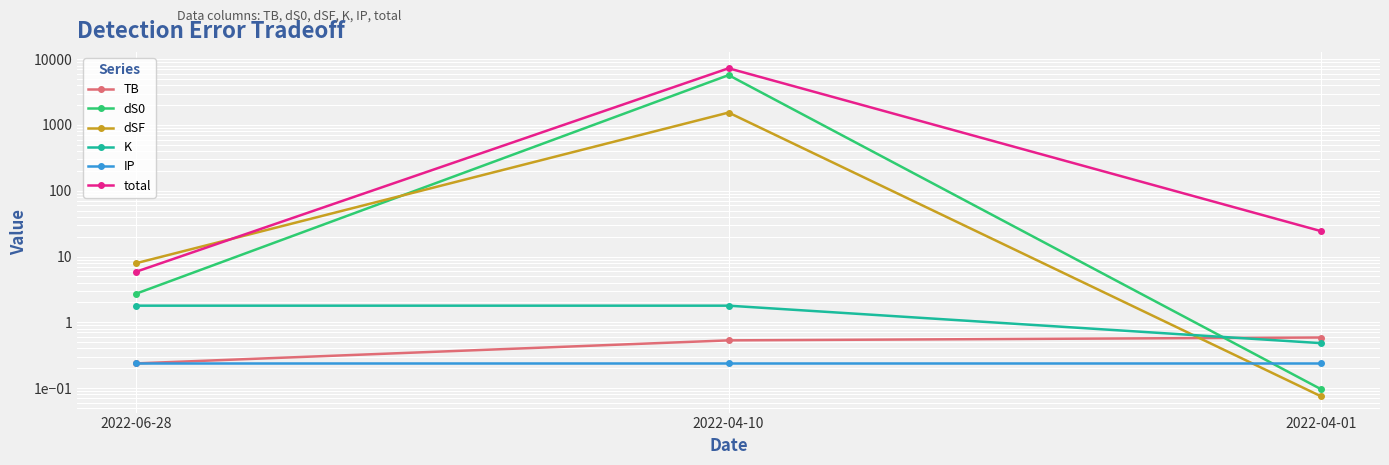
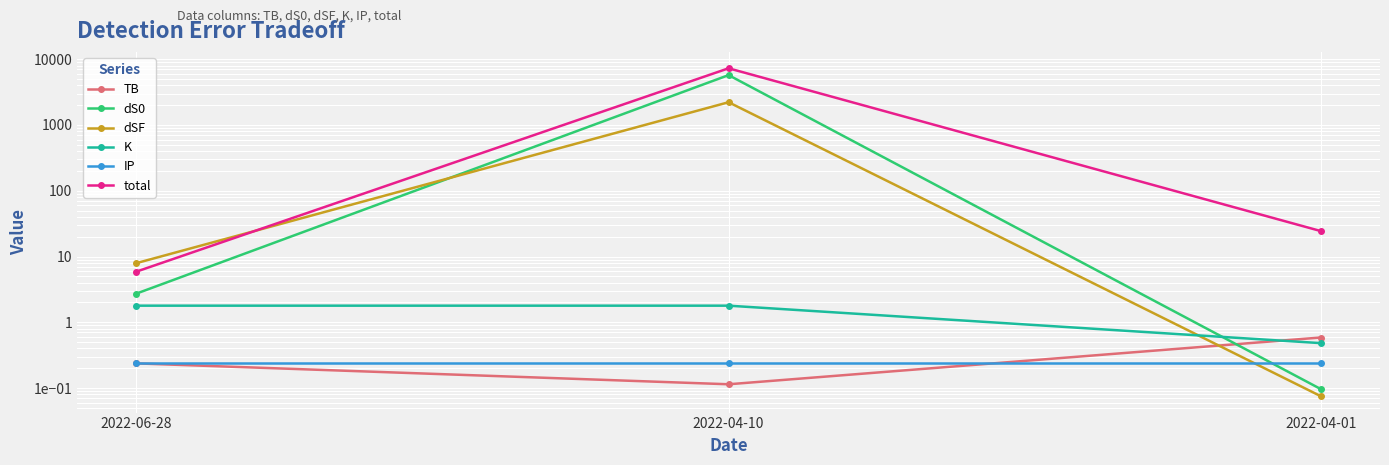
TB, 2022-04-10: 0.5 -> 0.11
dSF, 2022-04-10: 1500 -> 2200
